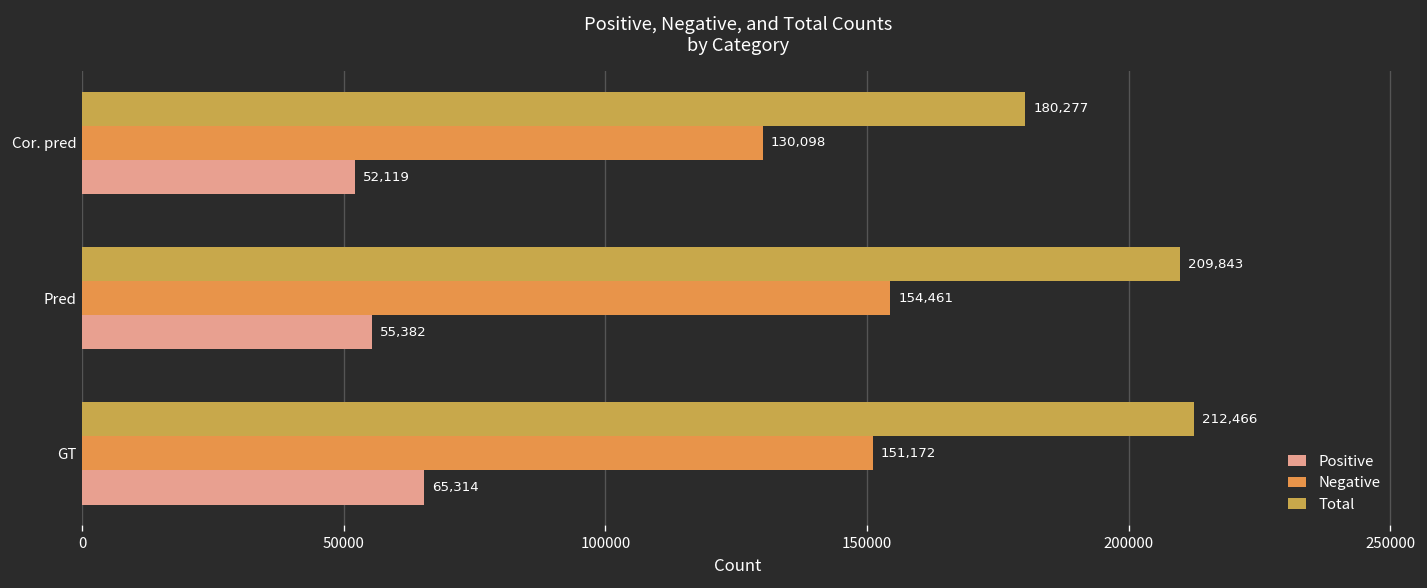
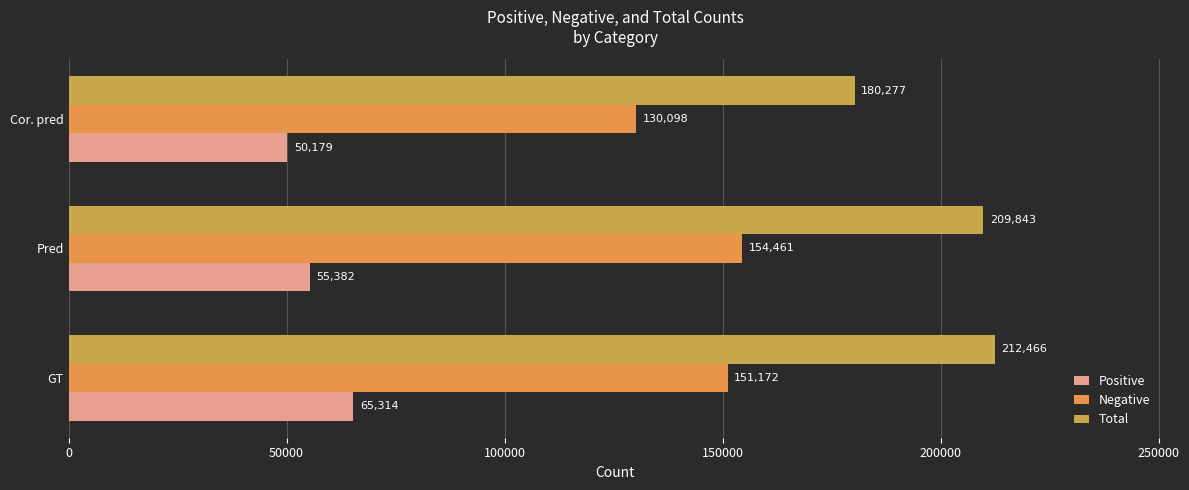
Positive, Cor. pred: 52,119 -> 50,179
